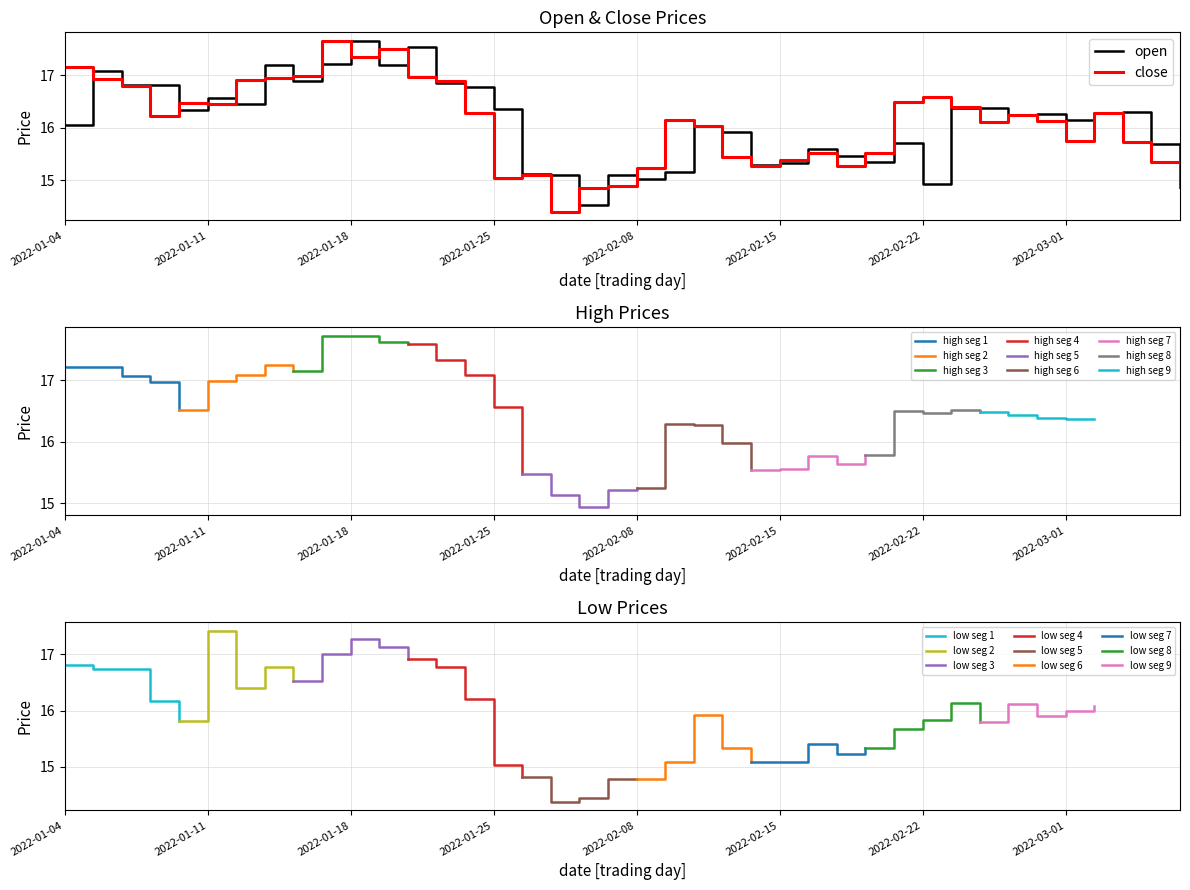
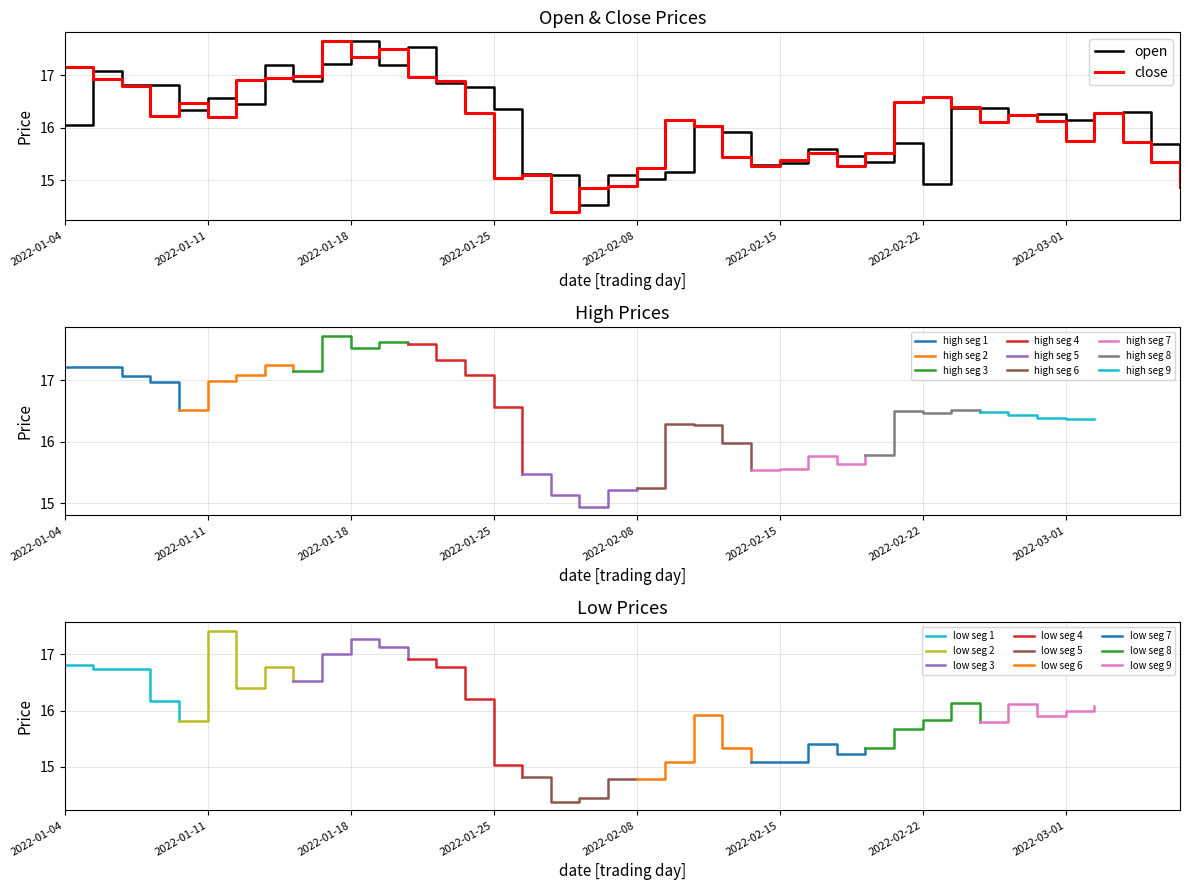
Open & Close Prices, close, 2022-01-11: 16.5 -> 16.2
High Prices, high seg 3, 2022-01-18: 17.7 -> 17.5
